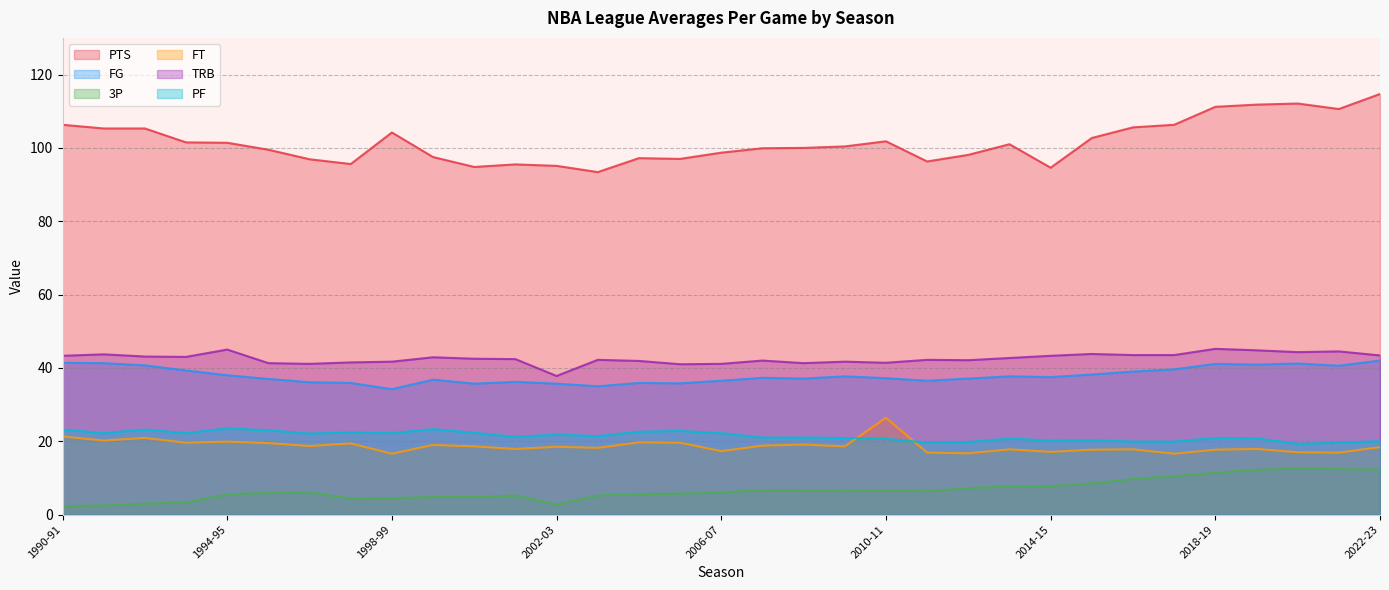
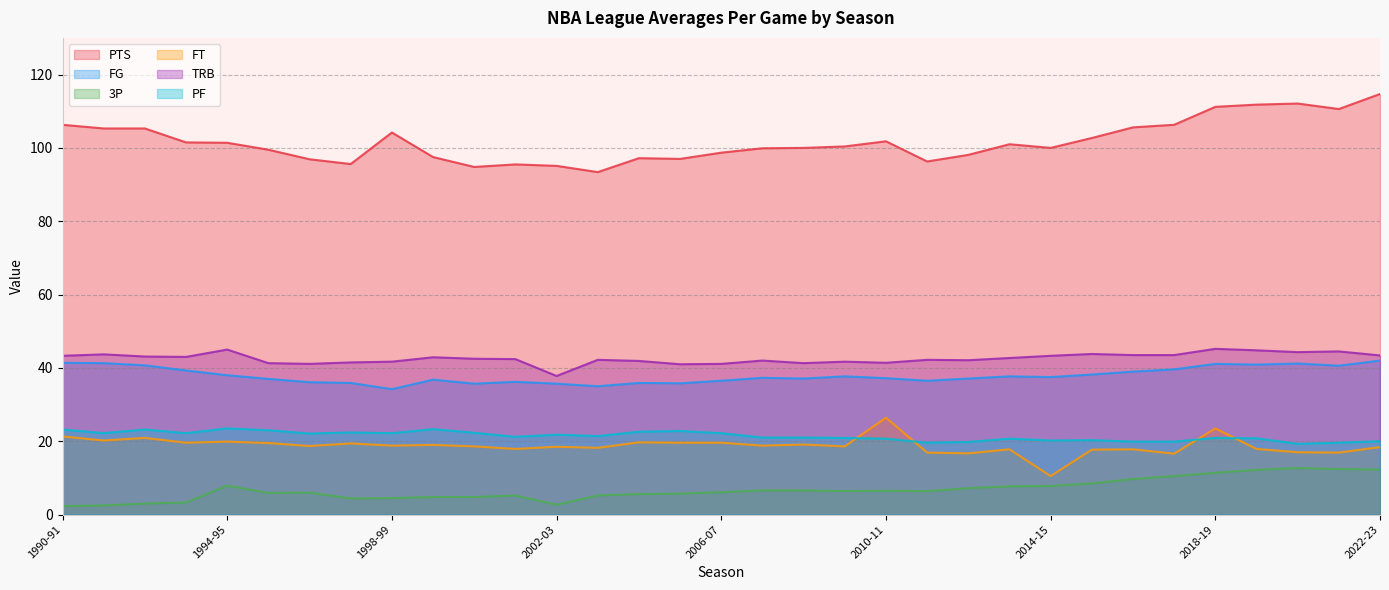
3P, 1994-95: 6 -> 8
FT, 1998-99: 17 -> 19
FT, 2006-07: 17 -> 20
PTS, 2014-15: 95 -> 100
FT, 2014-15: 17 -> 11
FT, 2018-19: 18 -> 24
